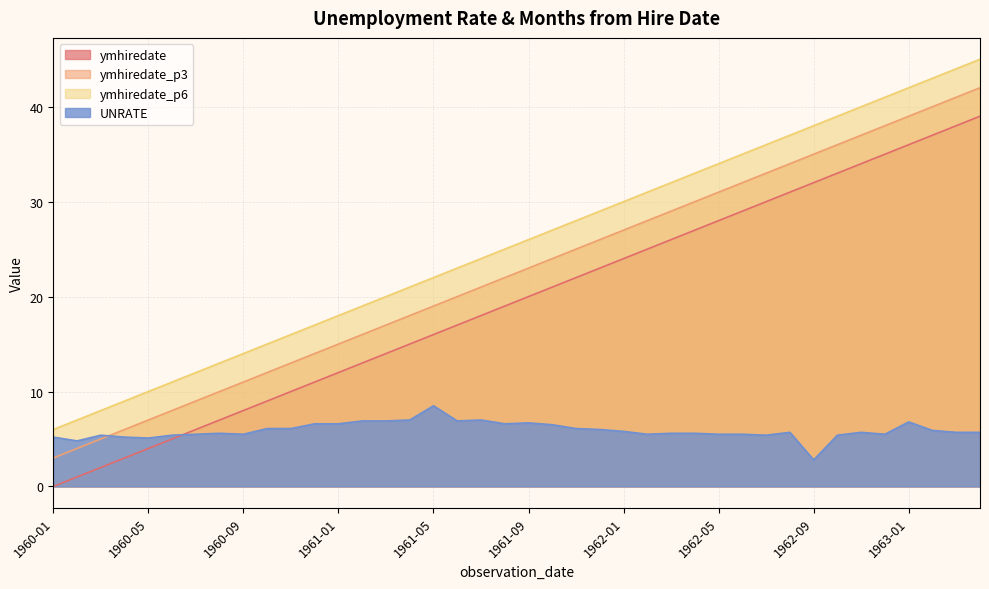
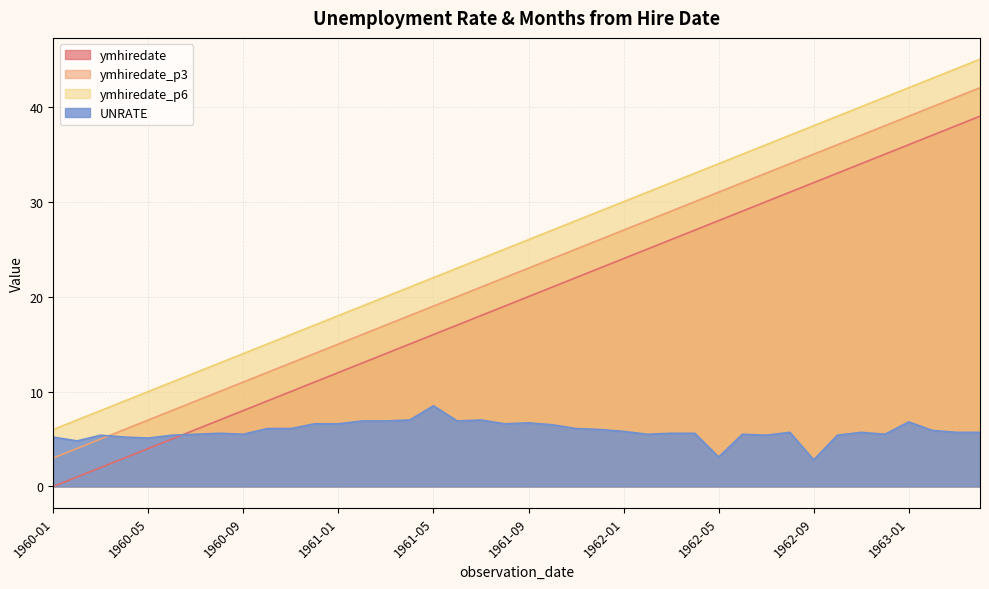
UNRATE, 1962-05: 6 -> 3
